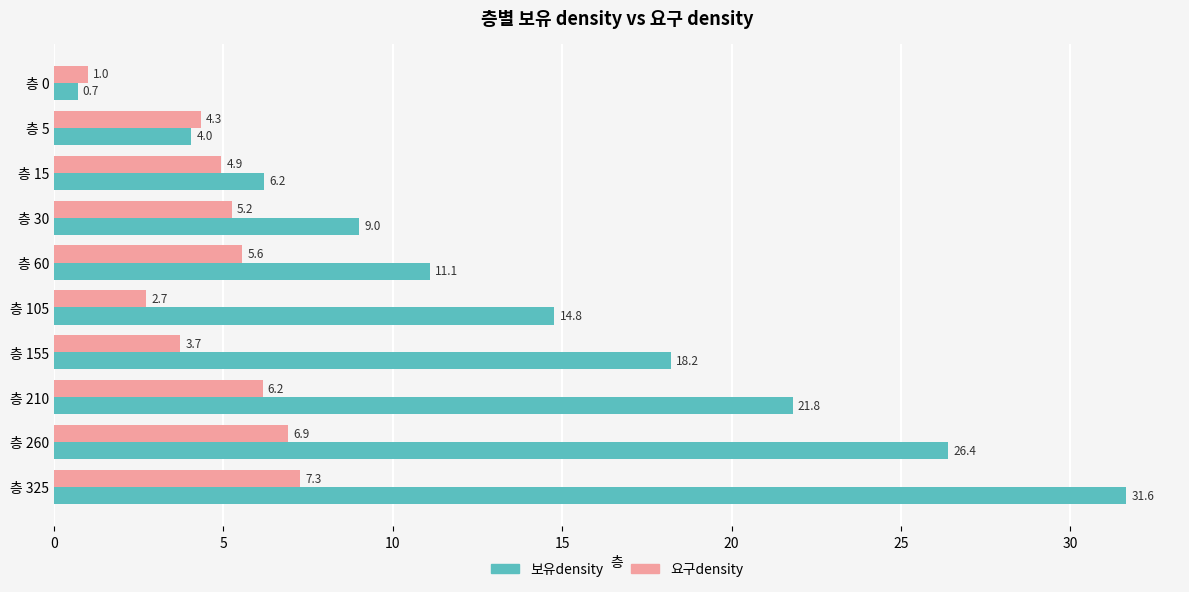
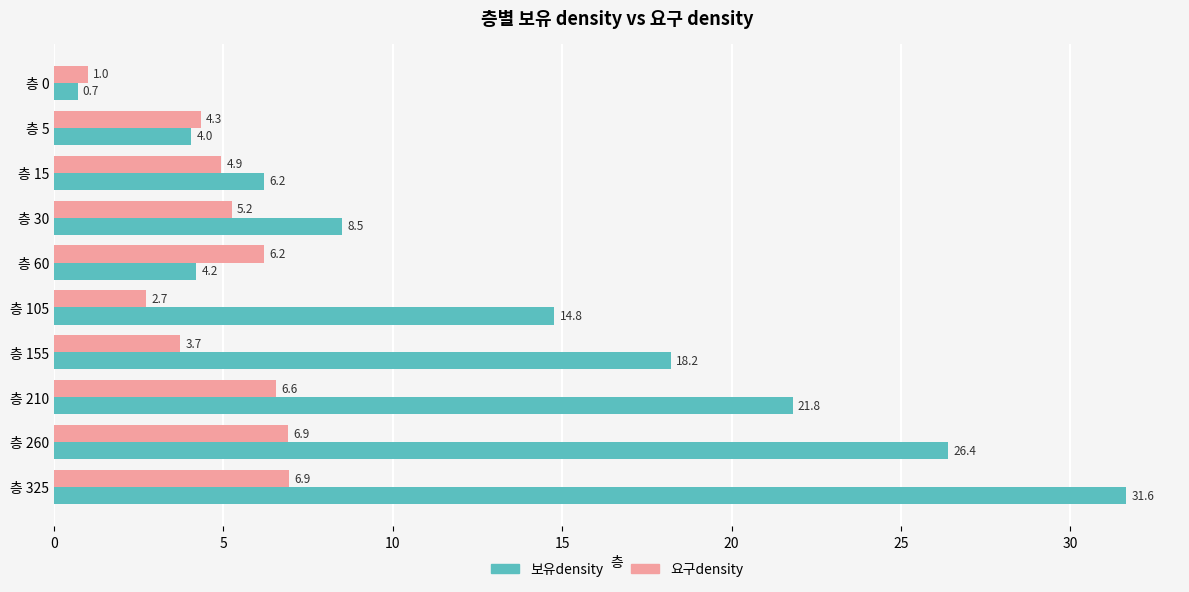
보유density, 층 30: 9.0 -> 8.5
요구density, 층 60: 5.6 -> 6.2
보유density, 층 60: 11.1 -> 4.2
요구density, 층 210: 6.2 -> 6.6
요구density, 층 325: 7.3 -> 6.9
